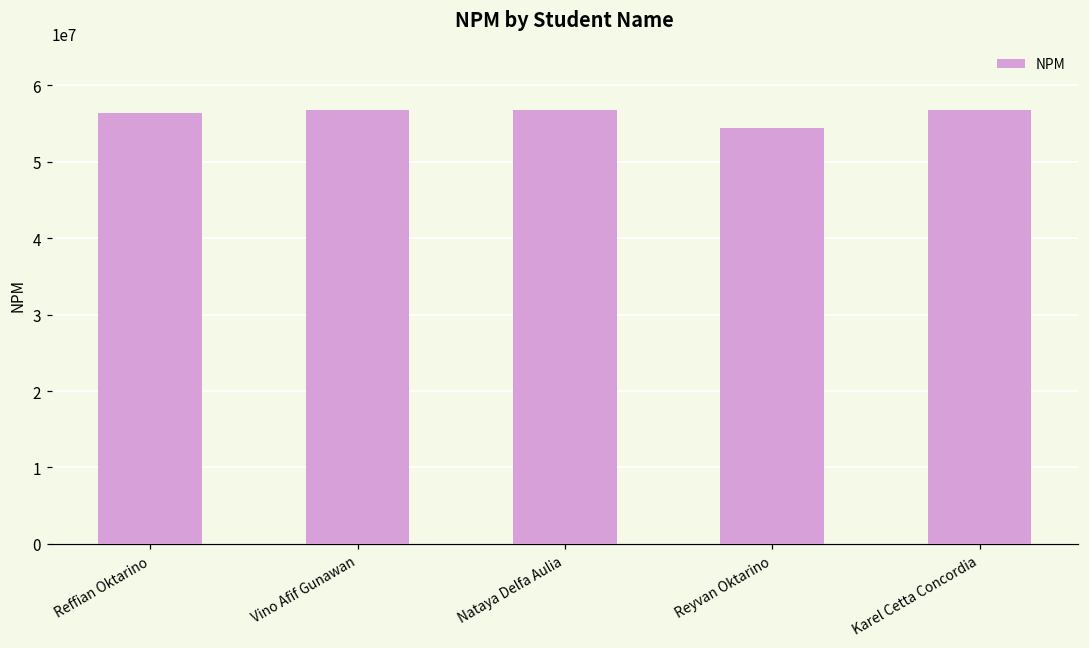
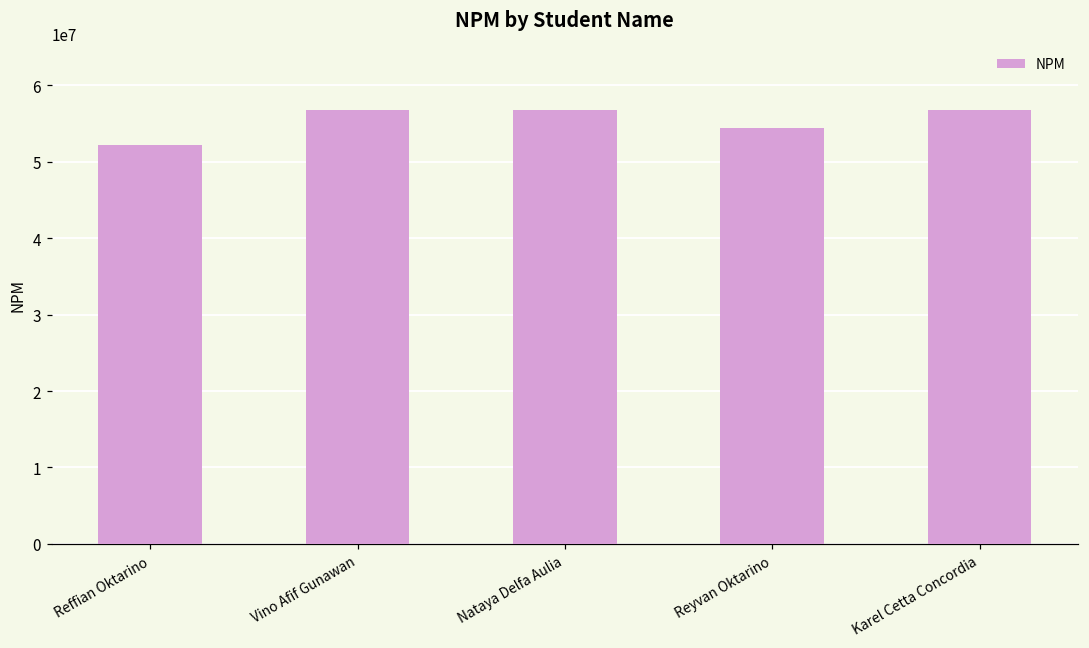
Reffian Oktarino: 56000000 -> 52000000
